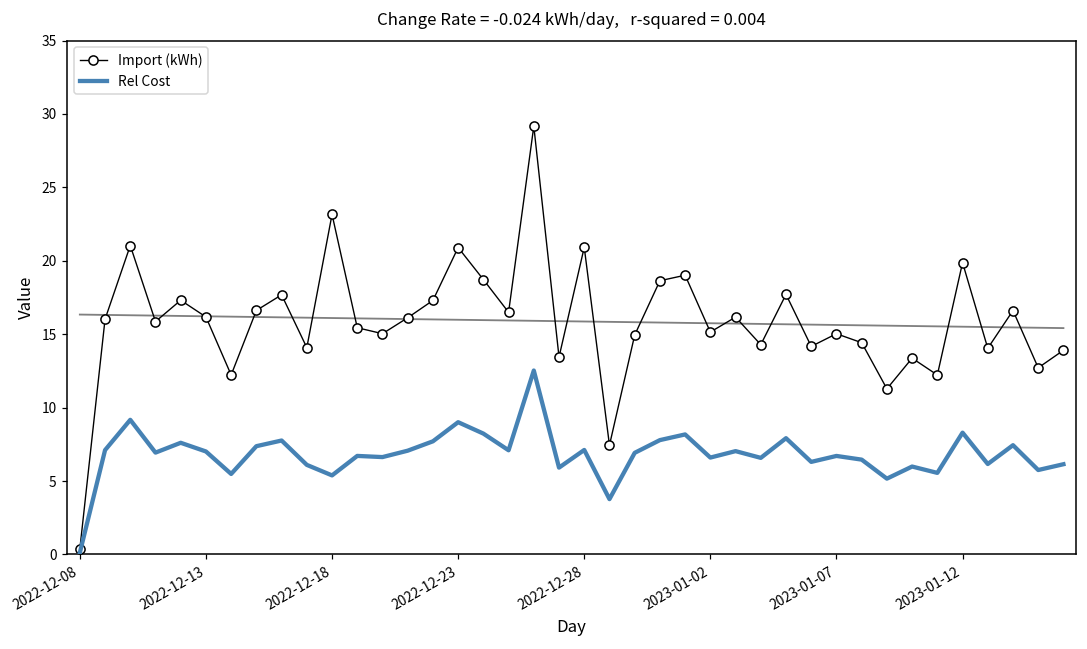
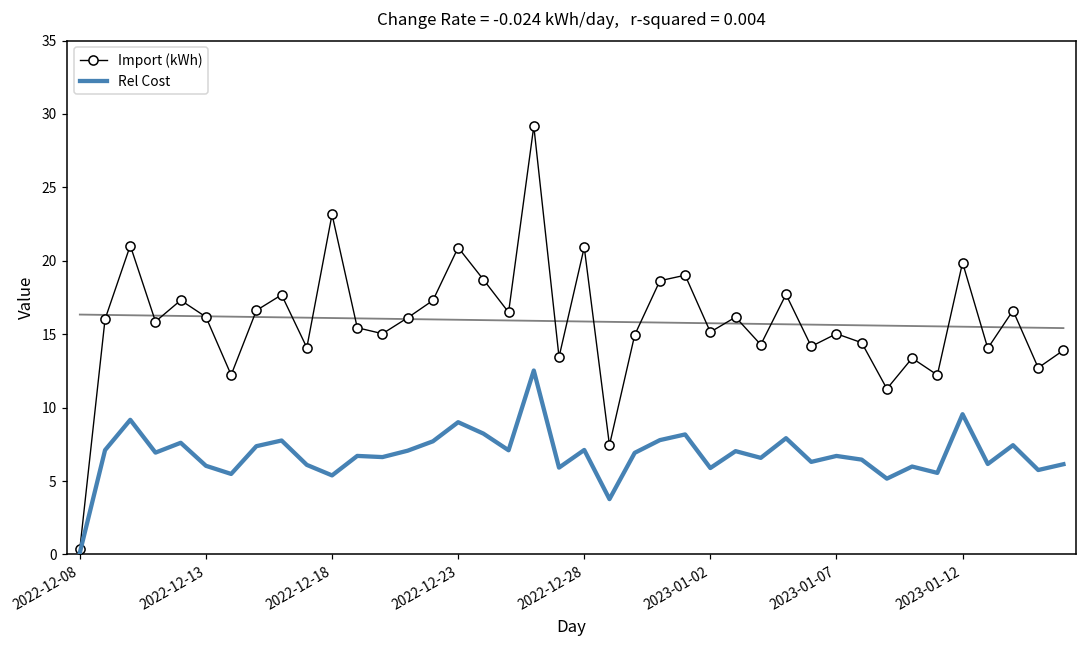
Rel Cost, 2022-12-13: 7.0 -> 6.0
Rel Cost, 2023-01-02: 6.6 -> 5.9
Rel Cost, 2023-01-12: 8.3 -> 9.6
